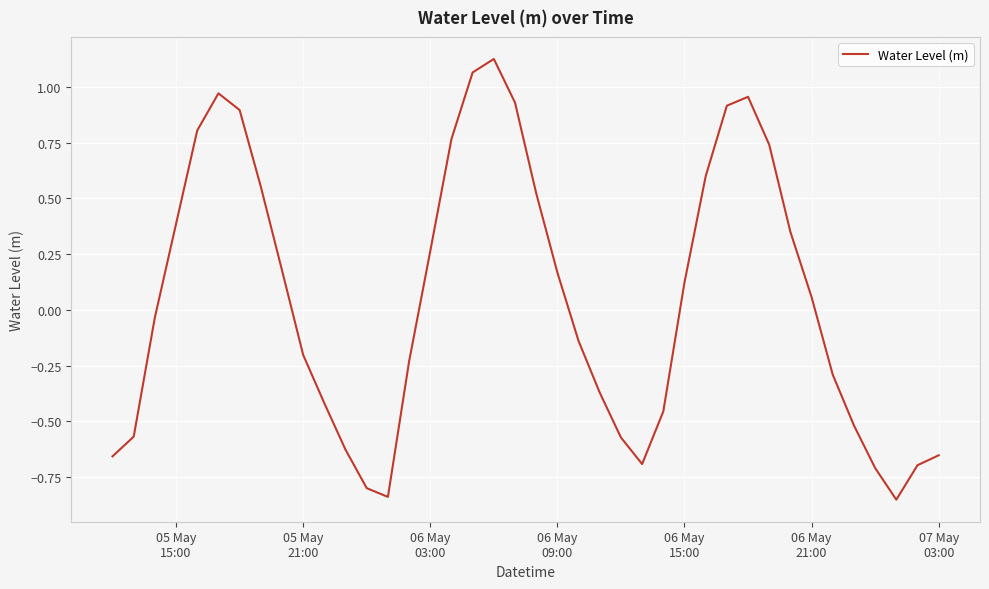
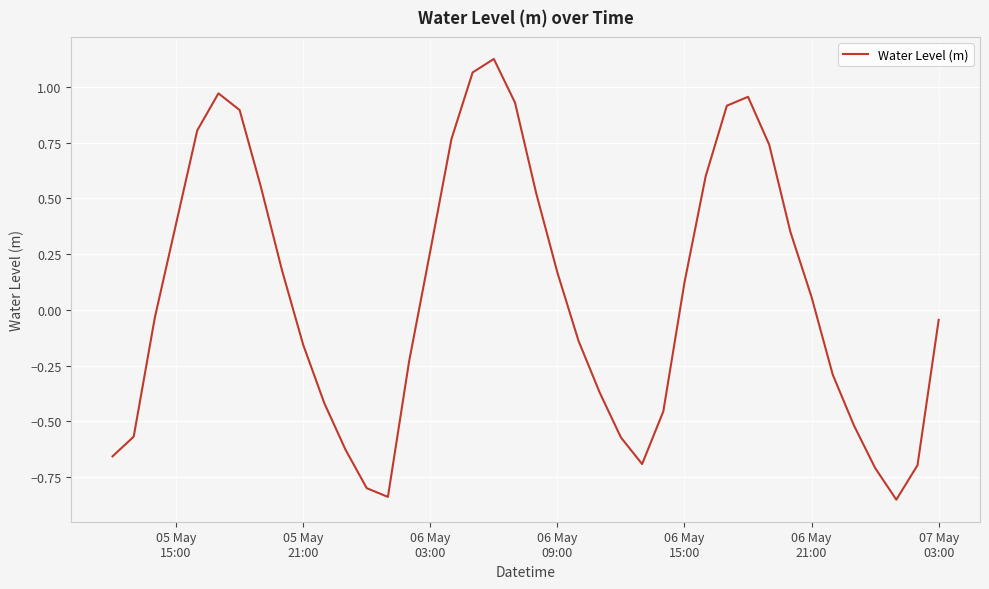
05 May 21:00: -0.20 -> -0.16
07 May 03:00: -0.65 -> -0.04
